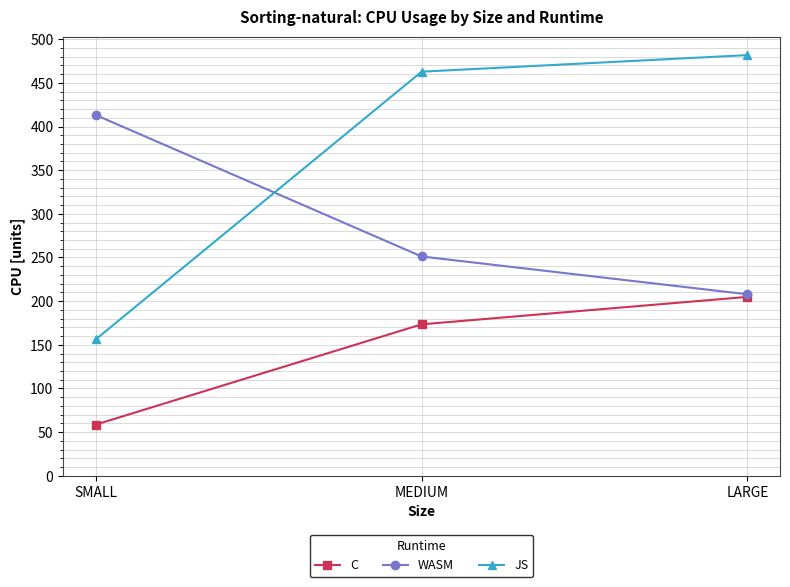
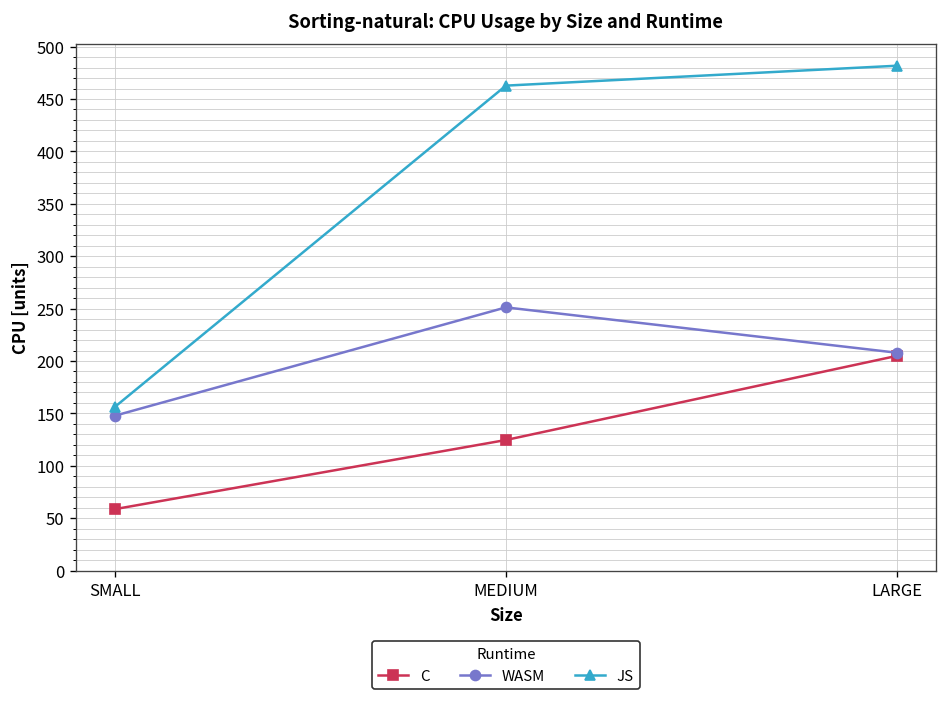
WASM, SMALL: 410 -> 150
C, MEDIUM: 170 -> 120
